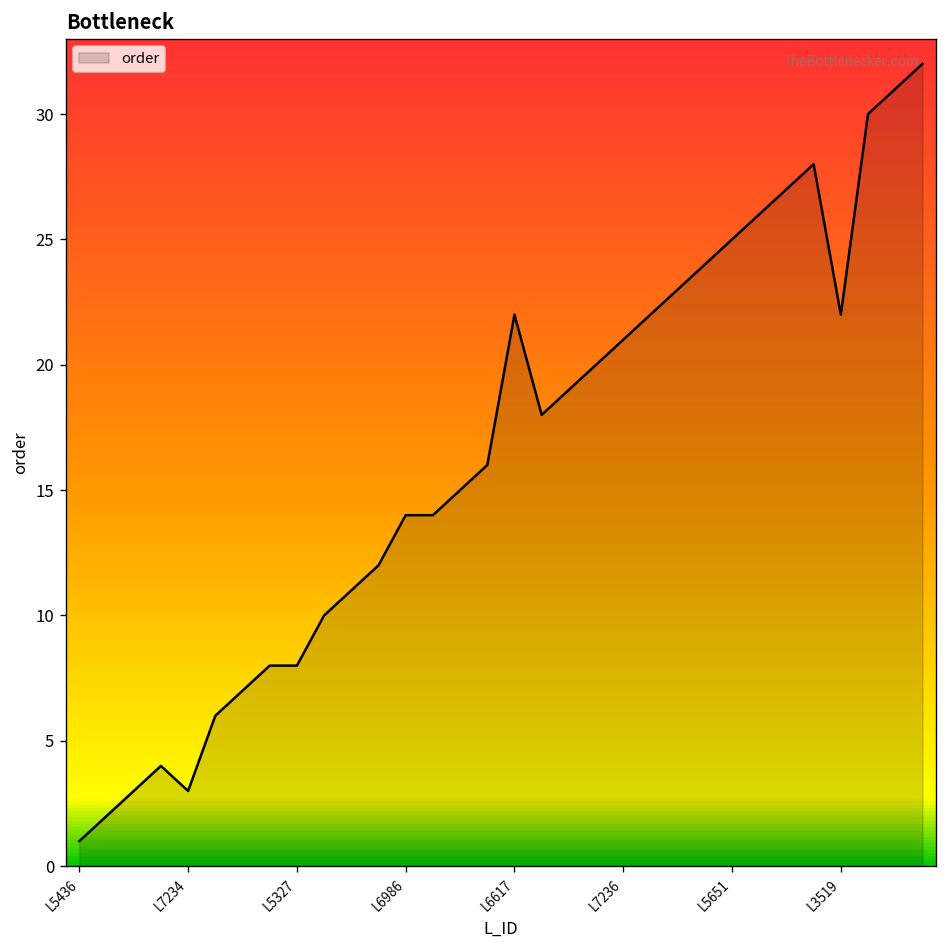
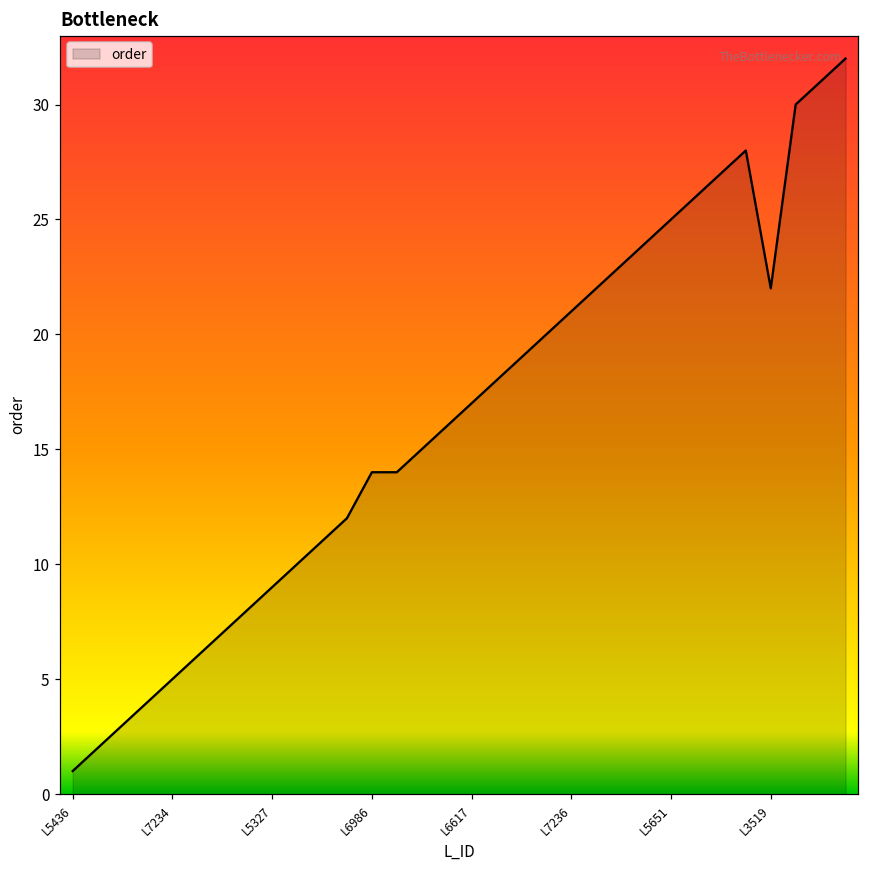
L7234: 3 -> 5
L5327: 8 -> 9
L6617: 22 -> 17
